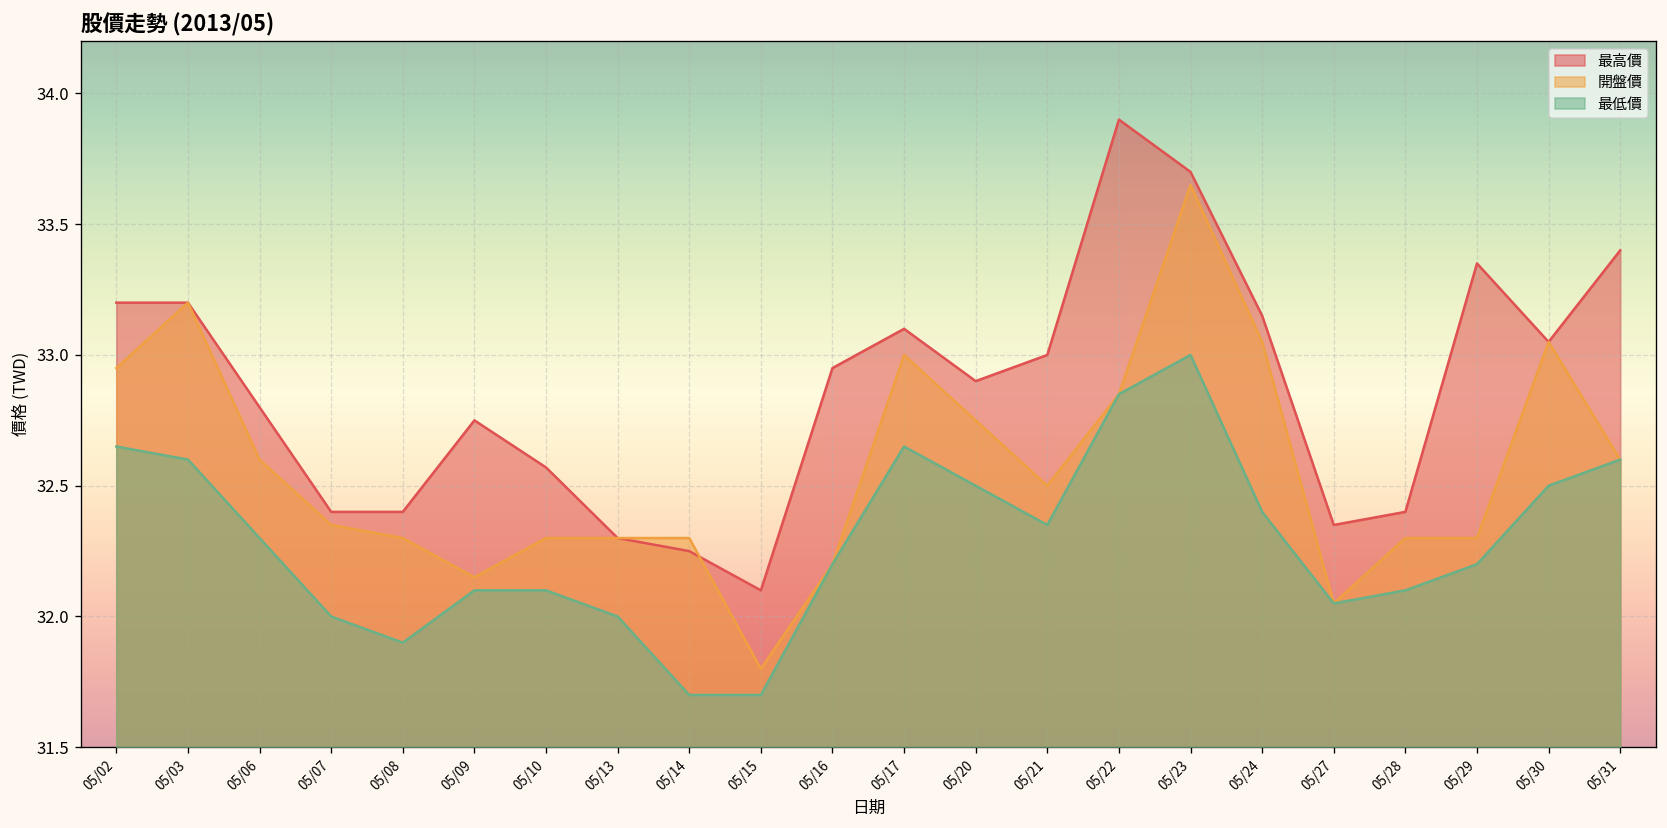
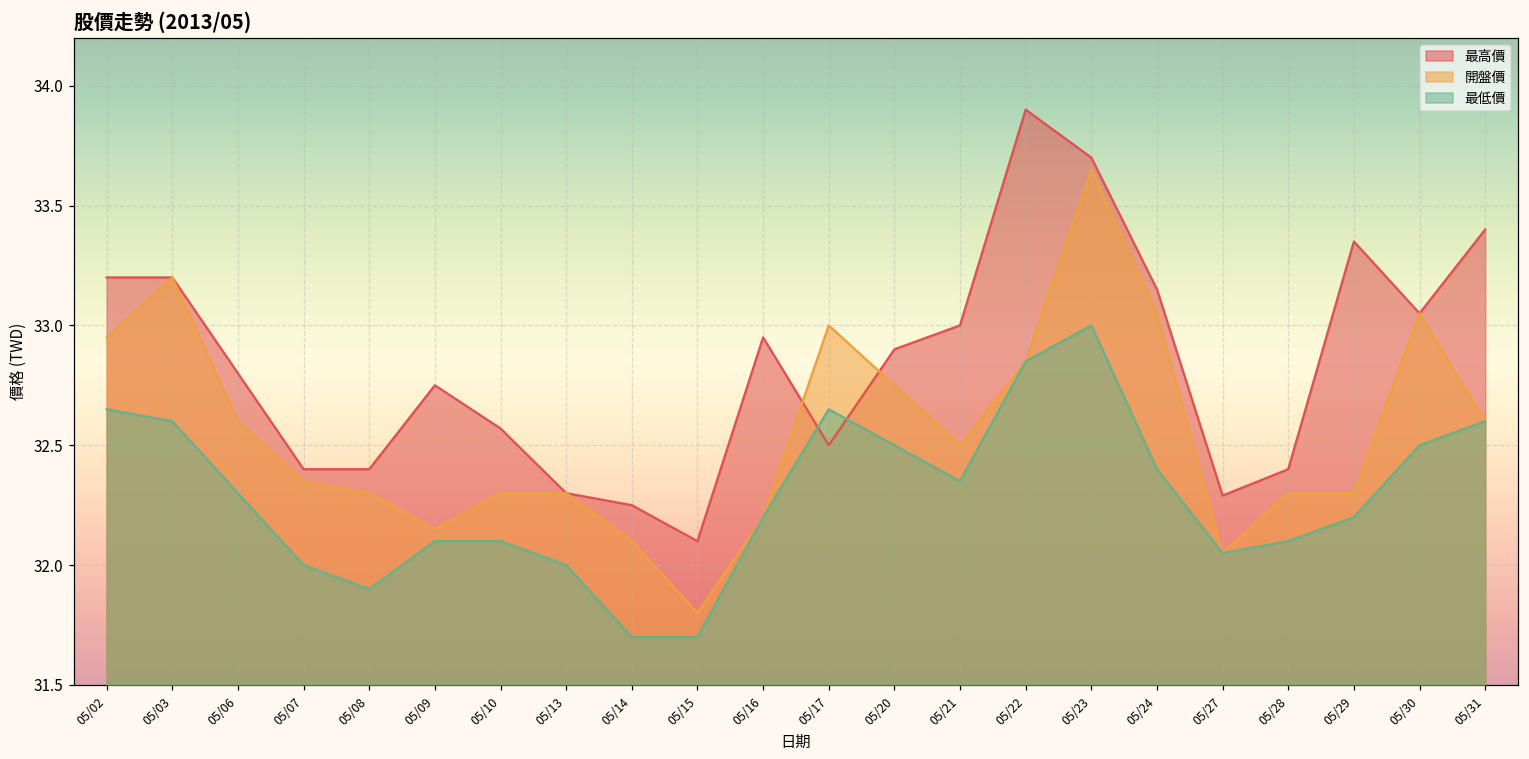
開盤價, 05/14: 32.3 -> 32.1
最高價, 05/17: 33.1 -> 32.5
最高價, 05/27: 32.35 -> 32.29
